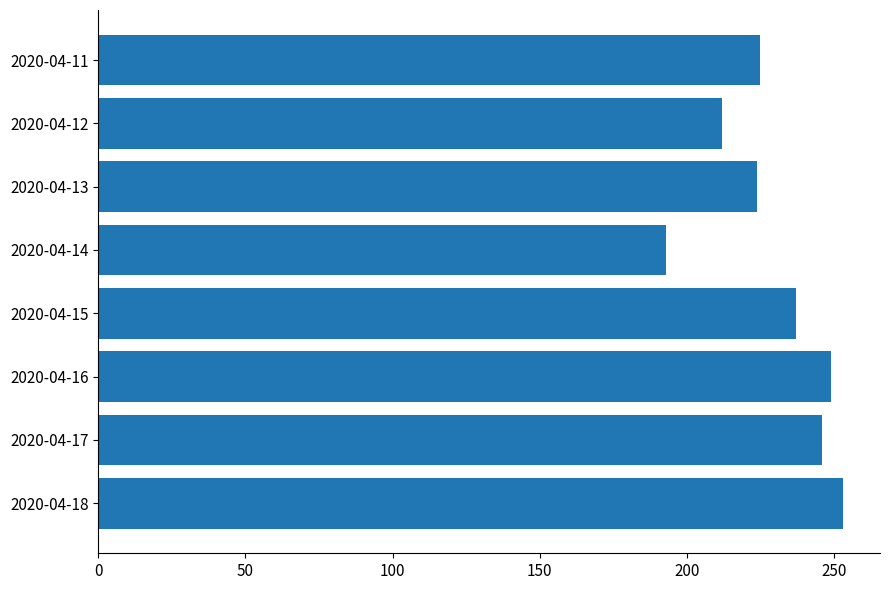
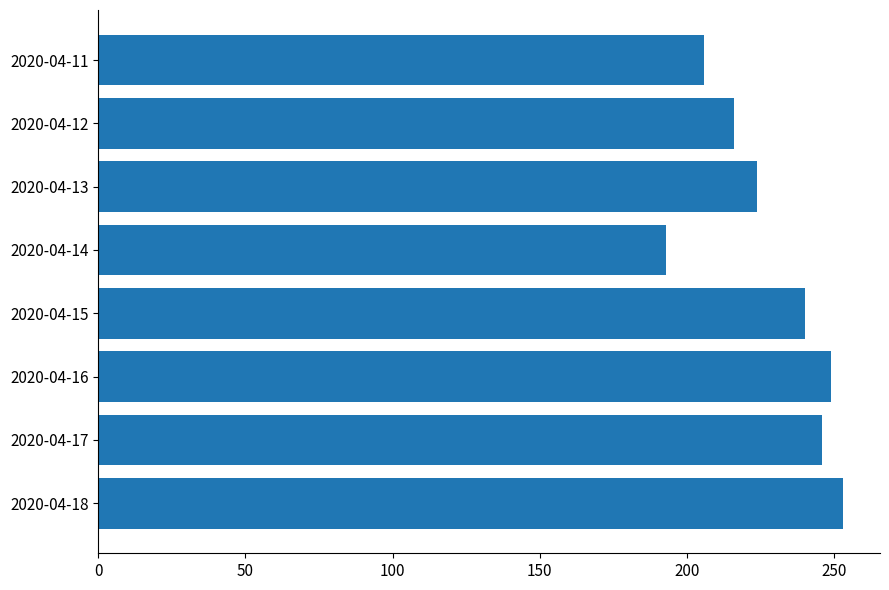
2020-04-11: 225 -> 206
2020-04-12: 212 -> 216
2020-04-15: 237 -> 240
